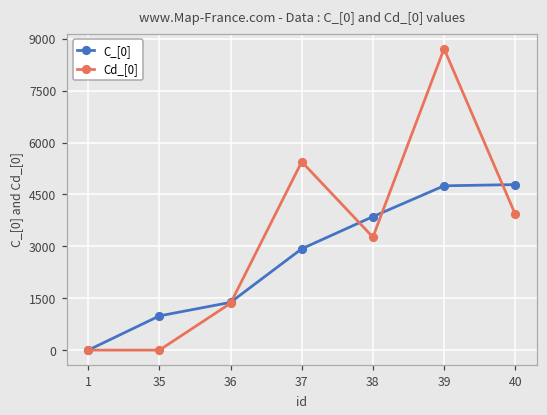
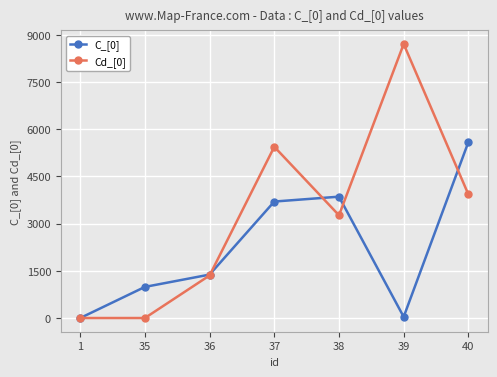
C_[0], 37: 2900 -> 3700
C_[0], 39: 4700 -> 0
C_[0], 40: 4800 -> 5600
